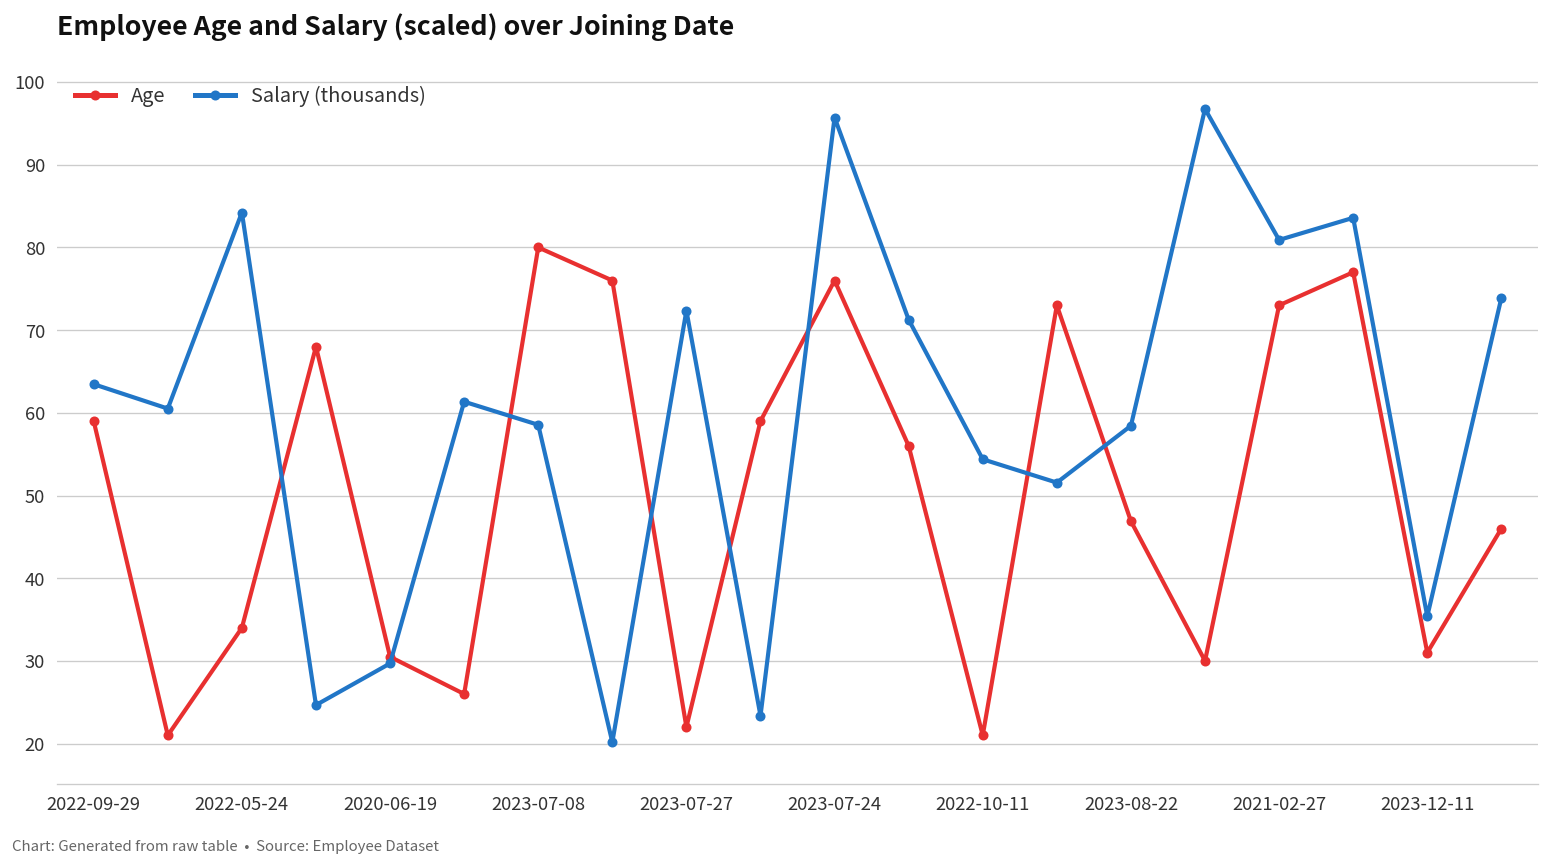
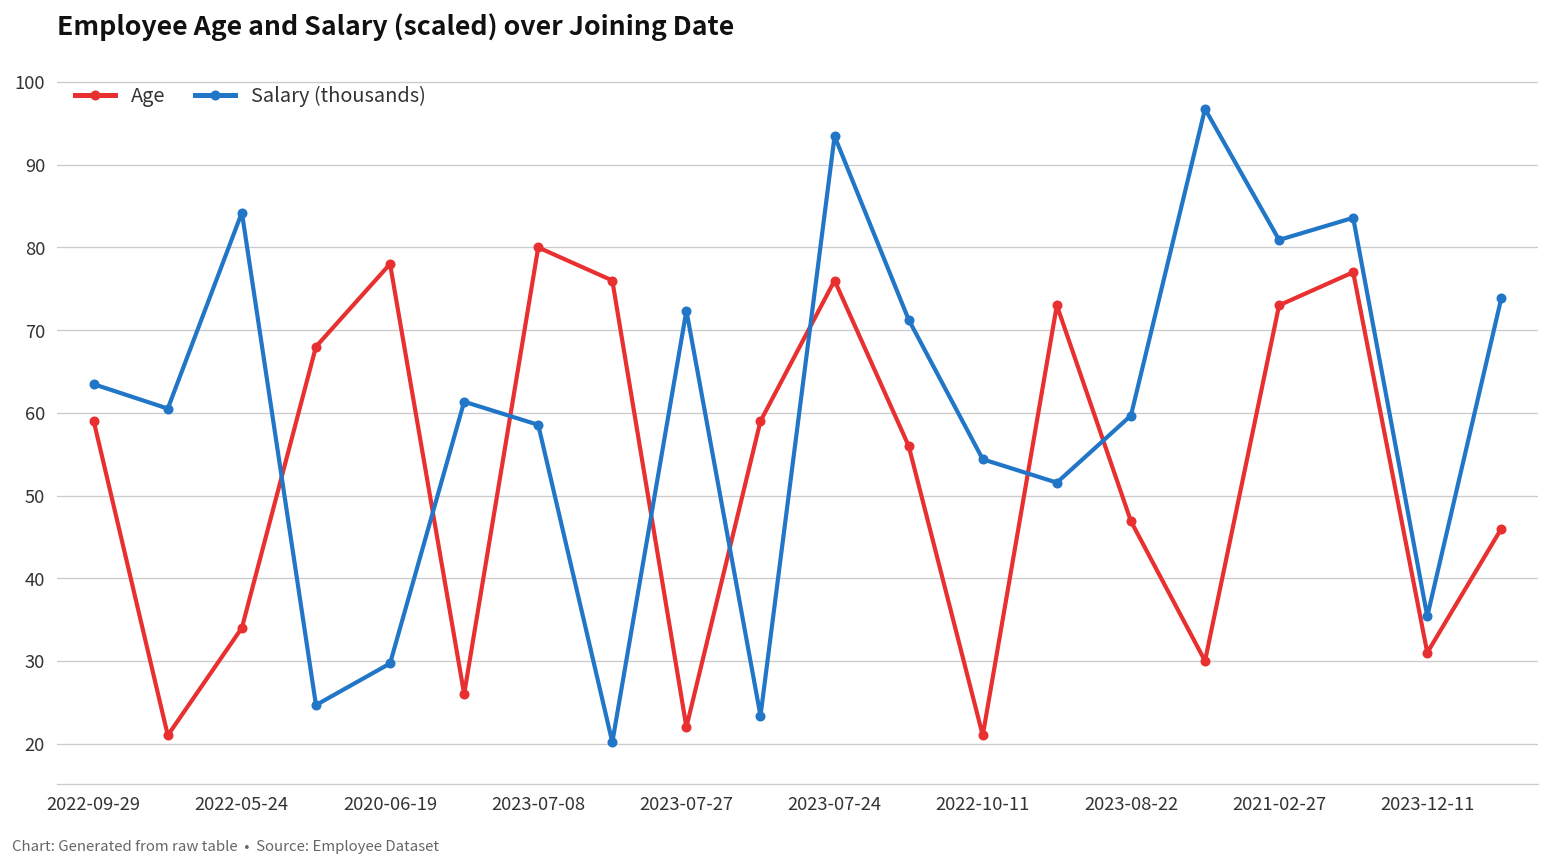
Age, 2020-06-19: 31 -> 78
Salary (thousands), 2023-07-24: 96 -> 93
Salary (thousands), 2023-08-22: 58 -> 60
